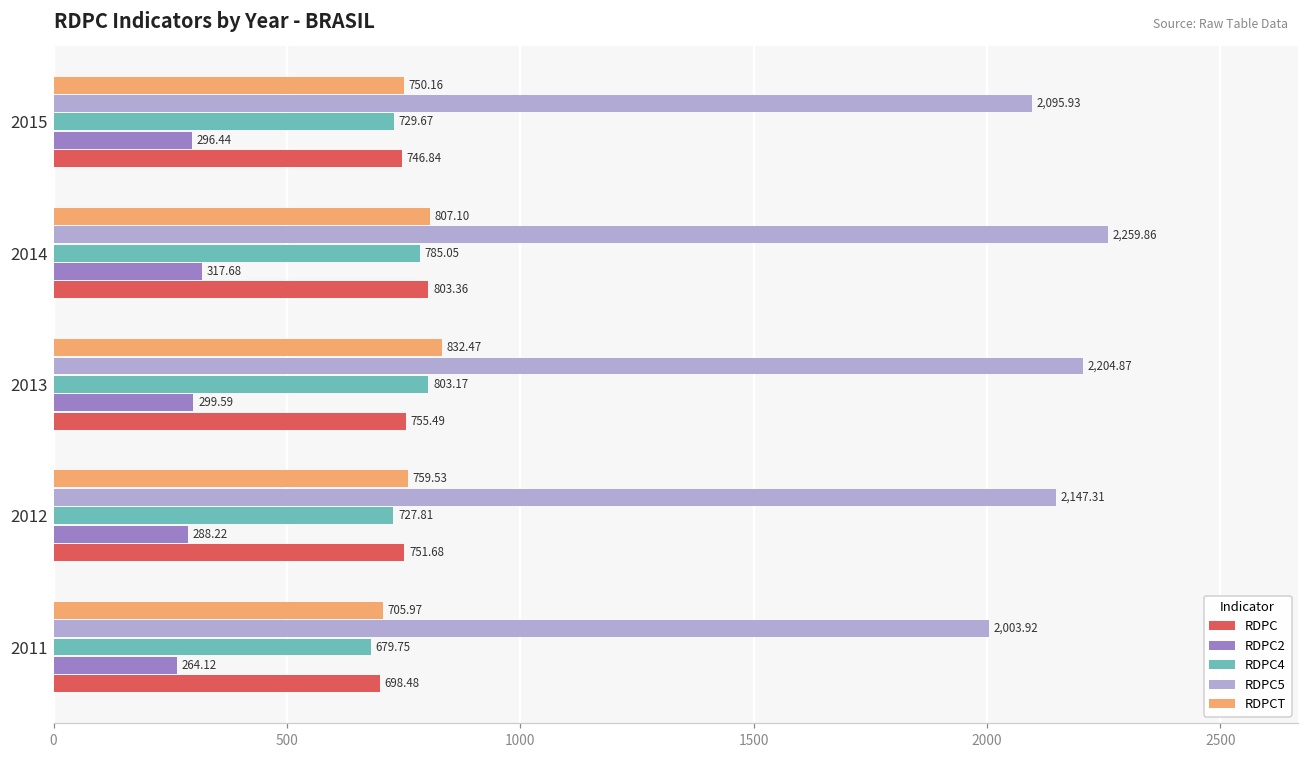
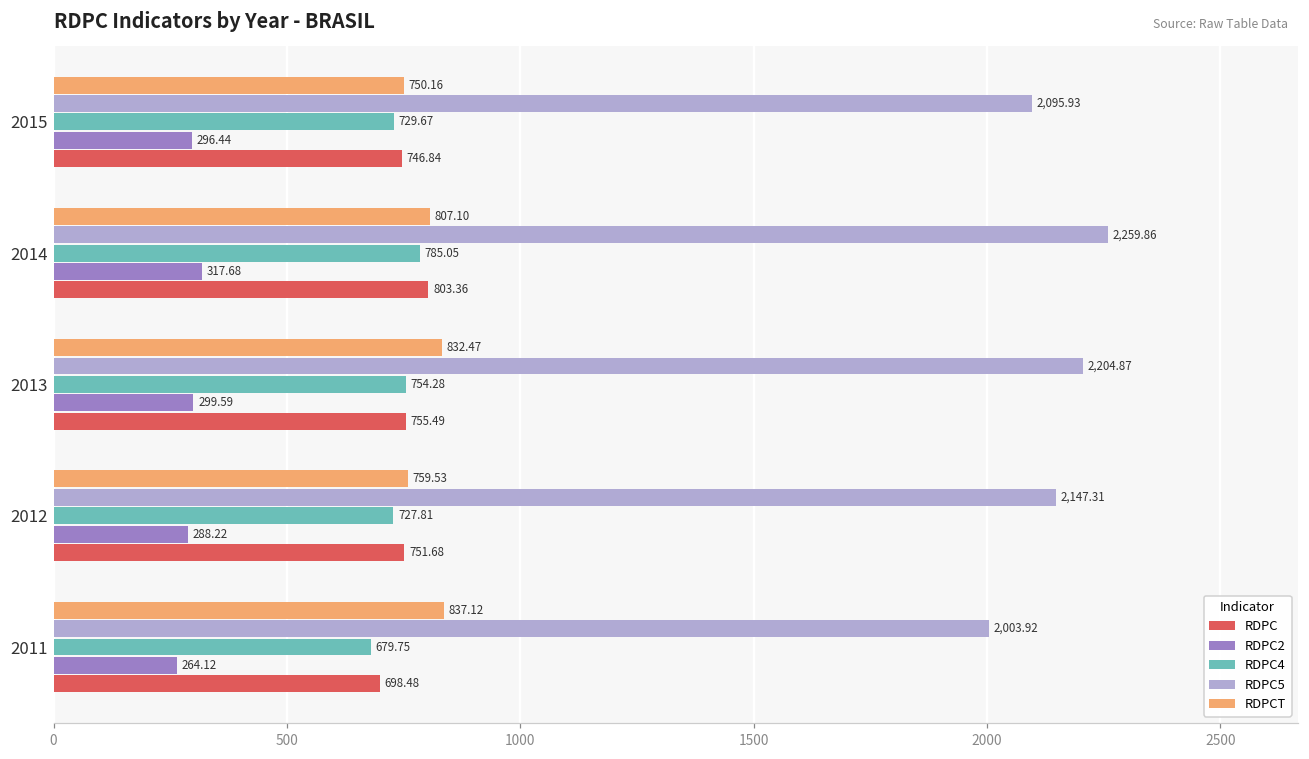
RDPC4, 2013: 803.17 -> 754.28
RDPCT, 2011: 705.97 -> 837.12
